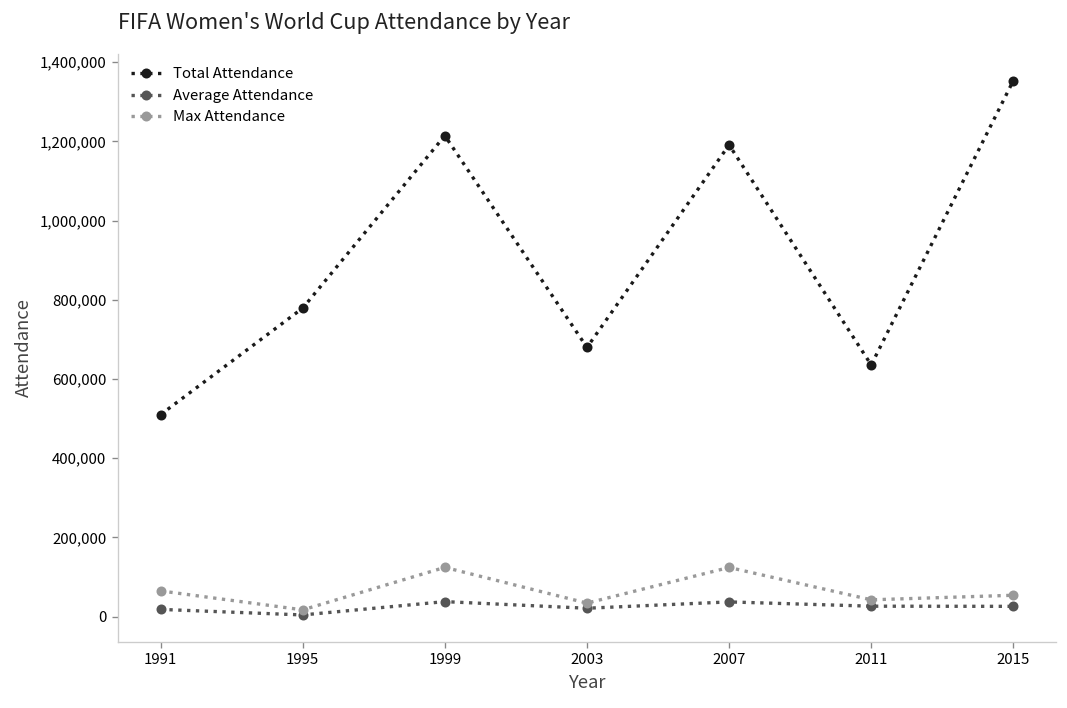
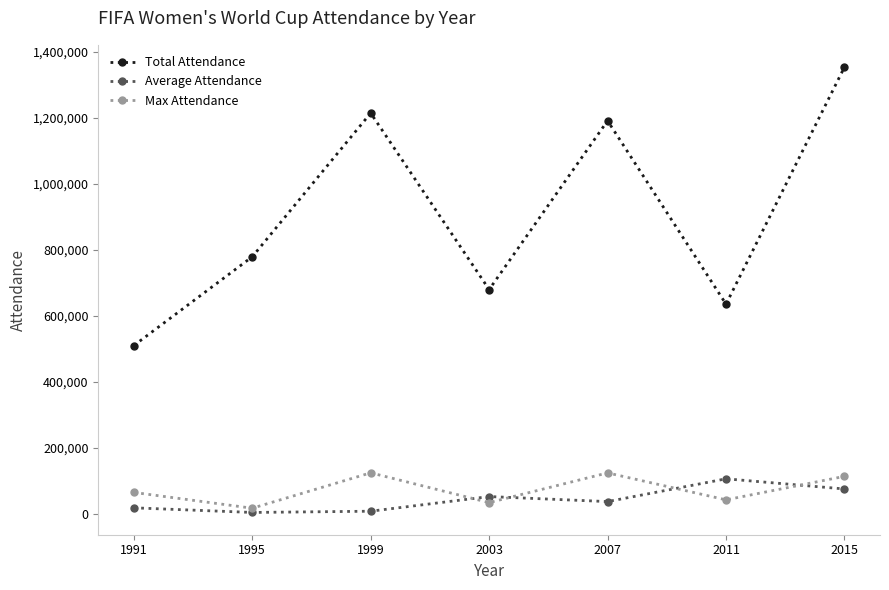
Average Attendance, 1999: 40,000 -> 10,000
Average Attendance, 2003: 20,000 -> 50,000
Average Attendance, 2011: 30,000 -> 110,000
Average Attendance, 2015: 30,000 -> 80,000
Max Attendance, 2015: 50,000 -> 110,000
